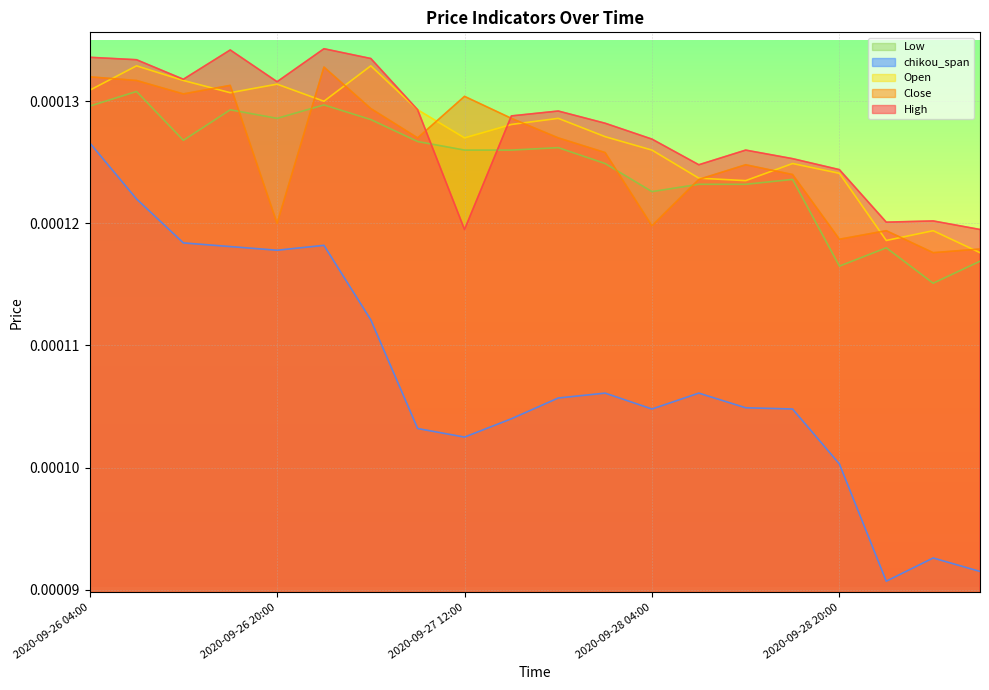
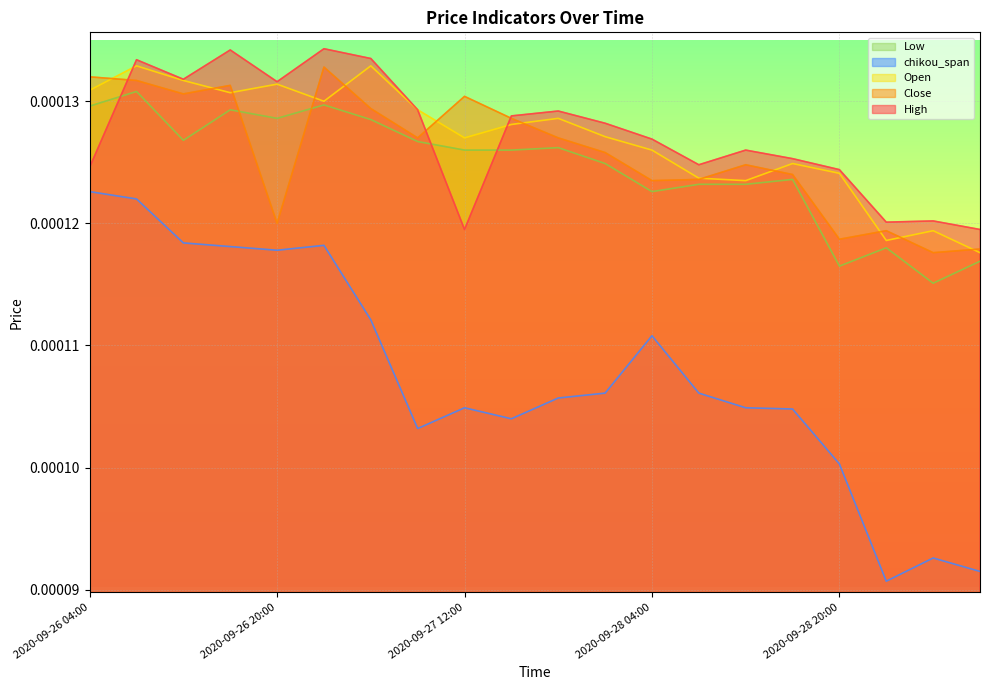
chikou_span, 2020-09-26 04:00: 0.0001266 -> 0.0001226
High, 2020-09-26 04:00: 0.0001336 -> 0.0001246
chikou_span, 2020-09-27 12:00: 0.0001025 -> 0.0001049
chikou_span, 2020-09-28 04:00: 0.0001048 -> 0.0001108
Close, 2020-09-28 04:00: 0.0001198 -> 0.0001235
